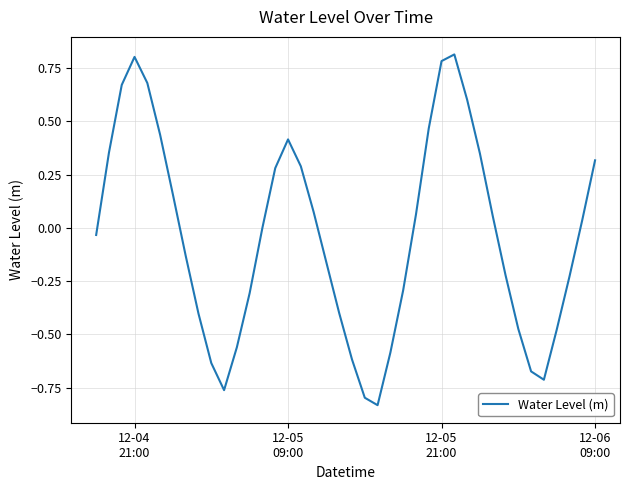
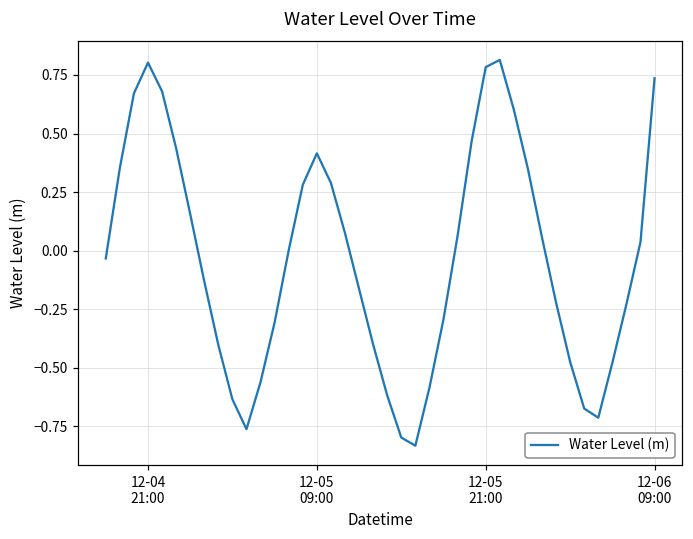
12-06 09:00: 0.32 -> 0.74
